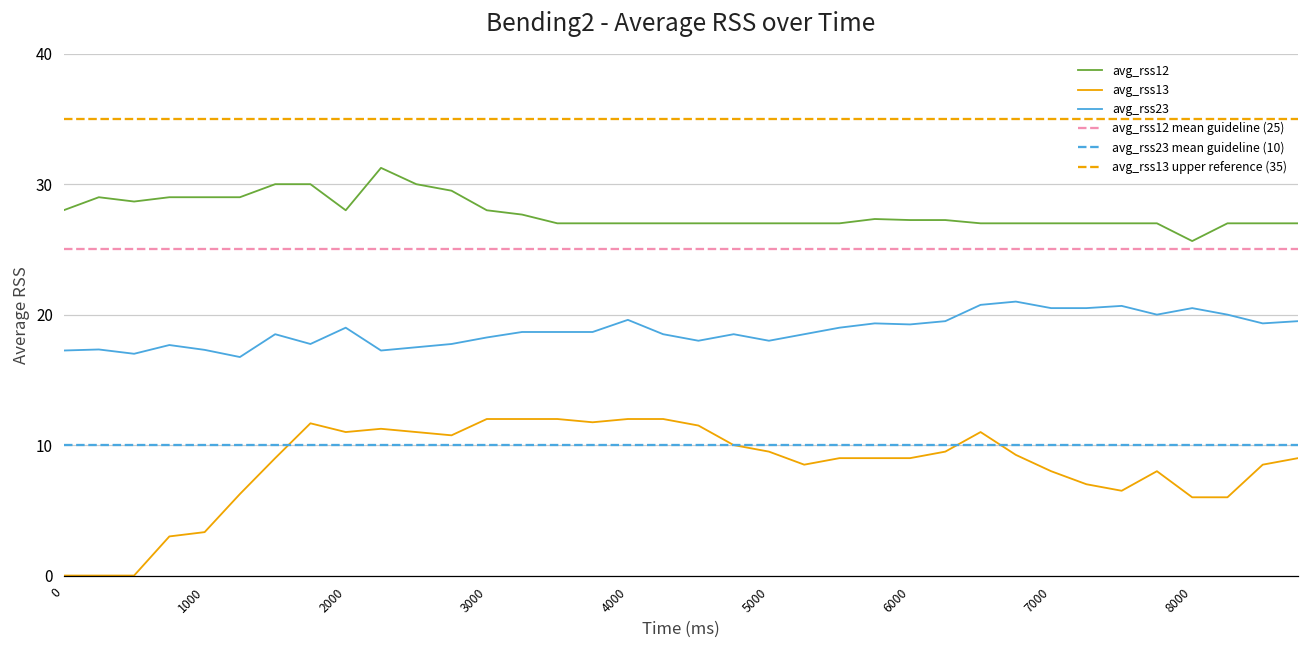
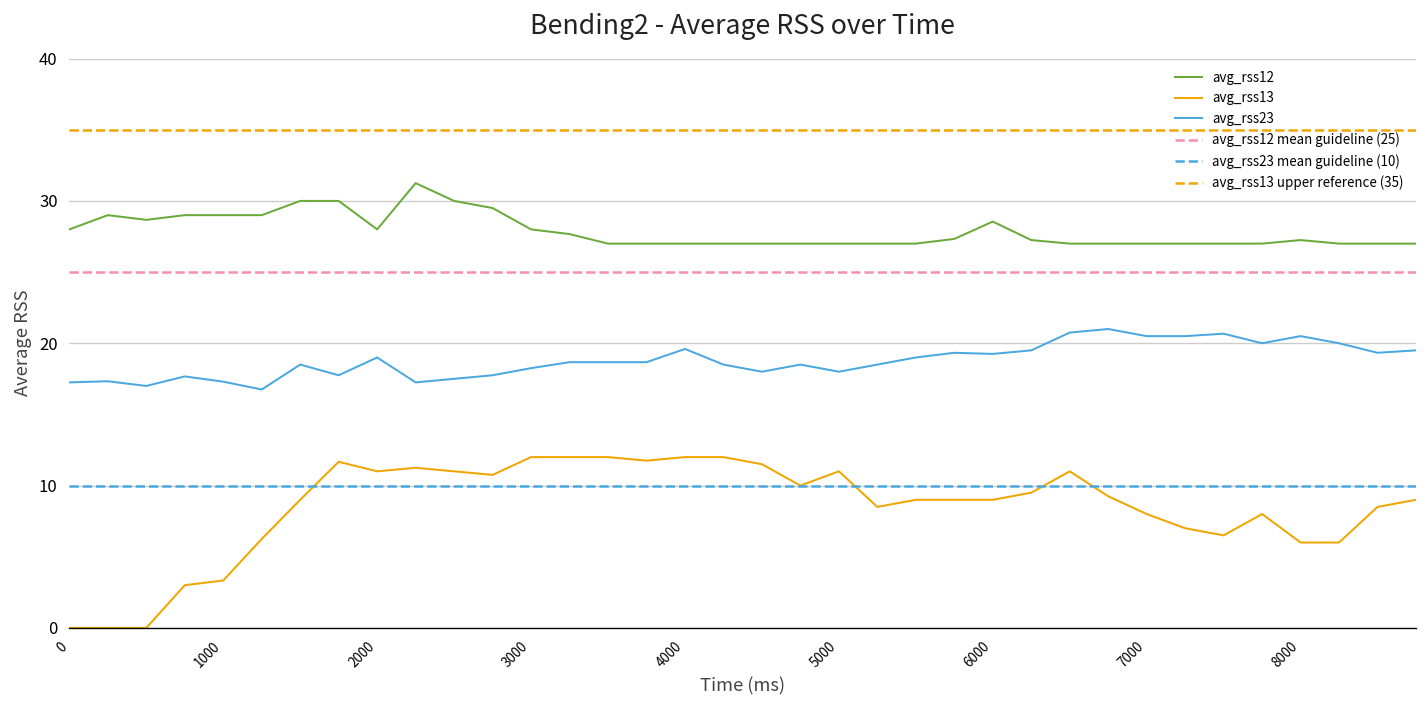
avg_rss13, 5000: 9.5 -> 11.0
avg_rss12, 6000: 27.3 -> 28.6
avg_rss12, 8000: 25.6 -> 27.3
